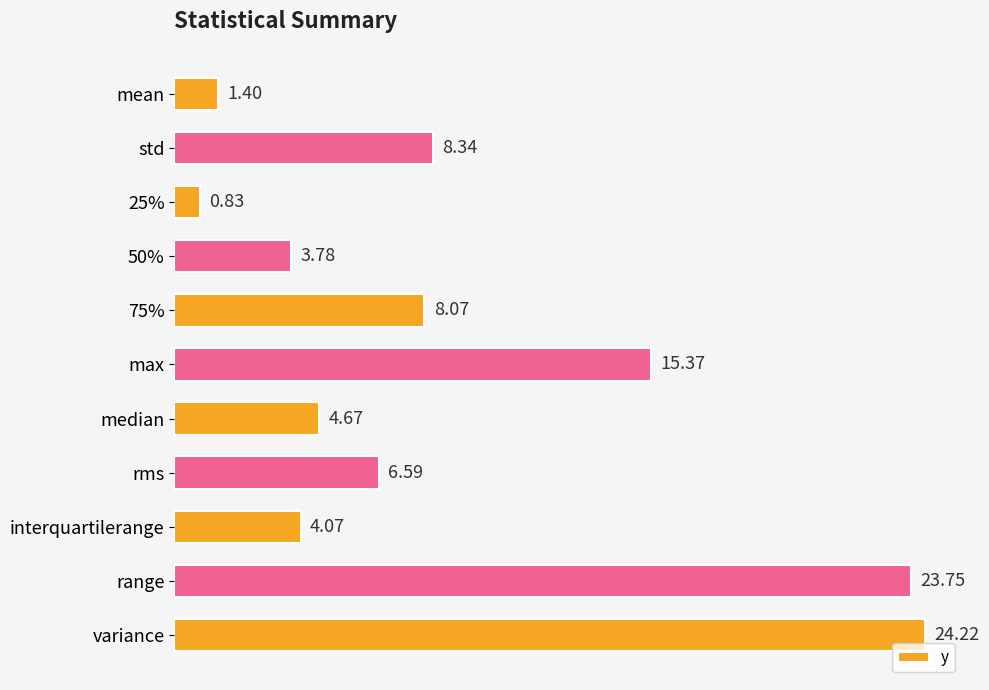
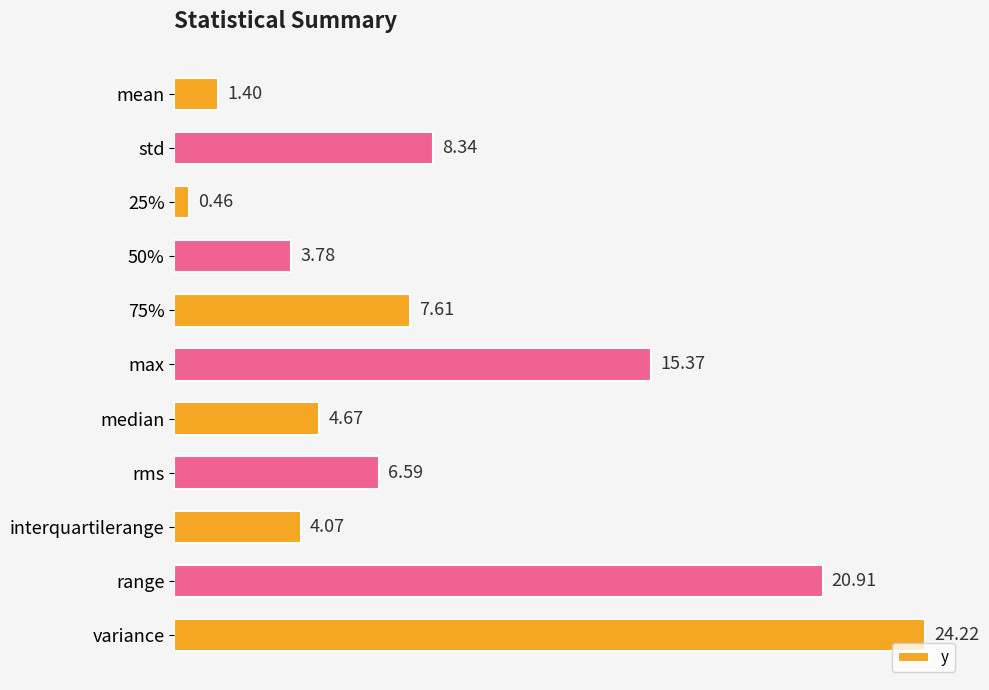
25%: 0.83 -> 0.46
75%: 8.07 -> 7.61
range: 23.75 -> 20.91
